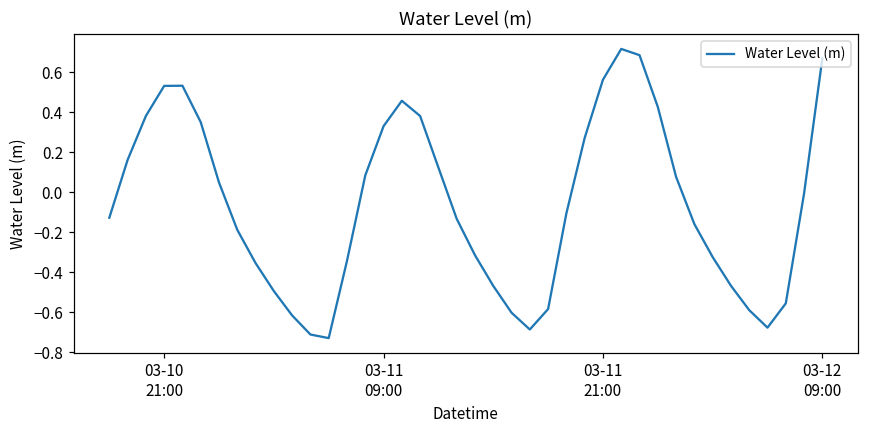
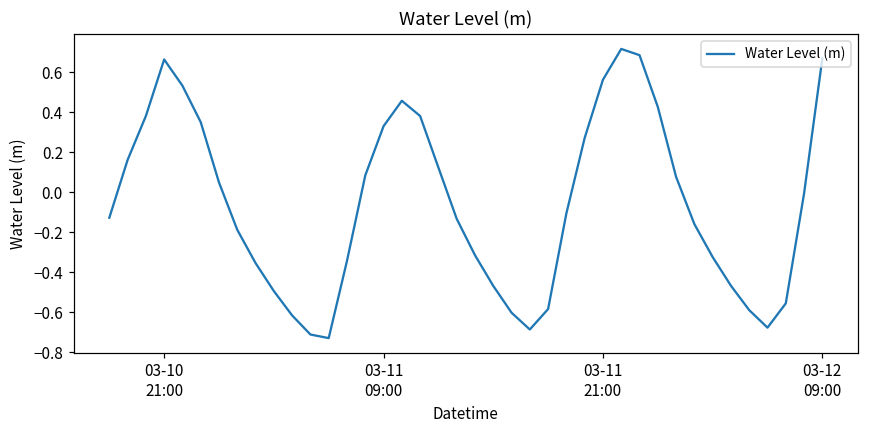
03-10 21:00: 0.53 -> 0.66
